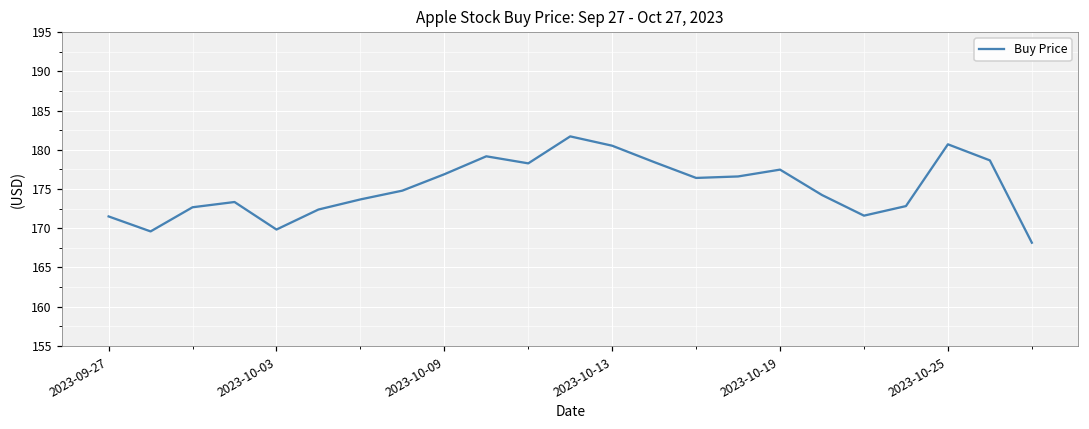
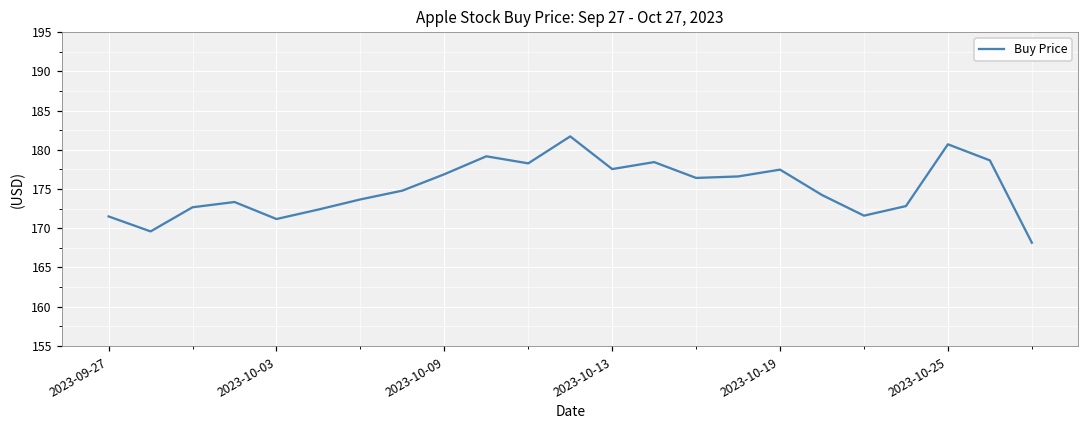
2023-10-03: 170 -> 171
2023-10-13: 181 -> 178
